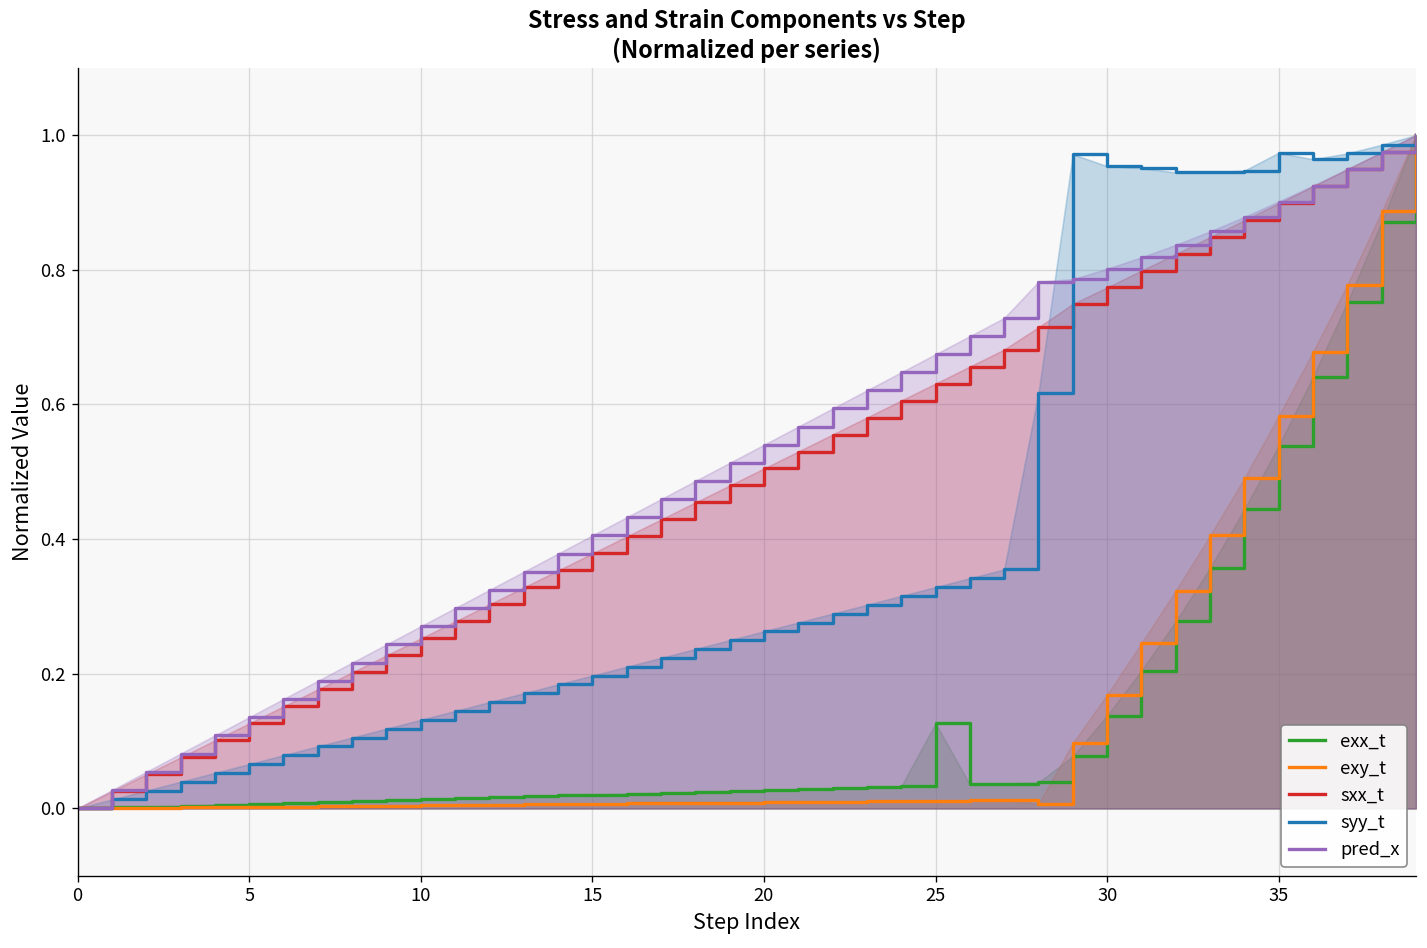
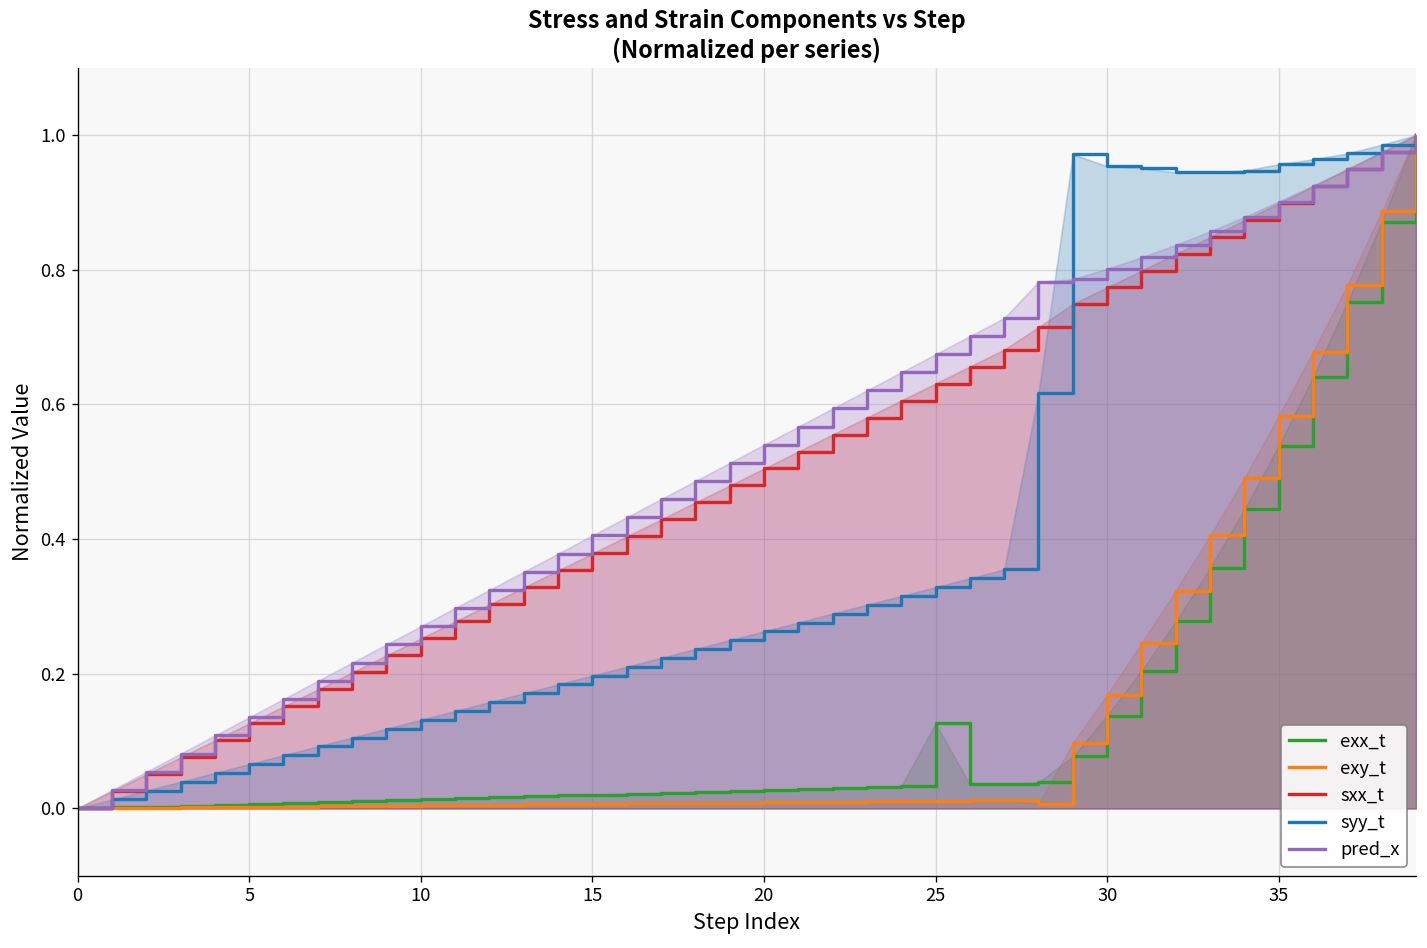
syy_t, 35: 0.97 -> 0.96
